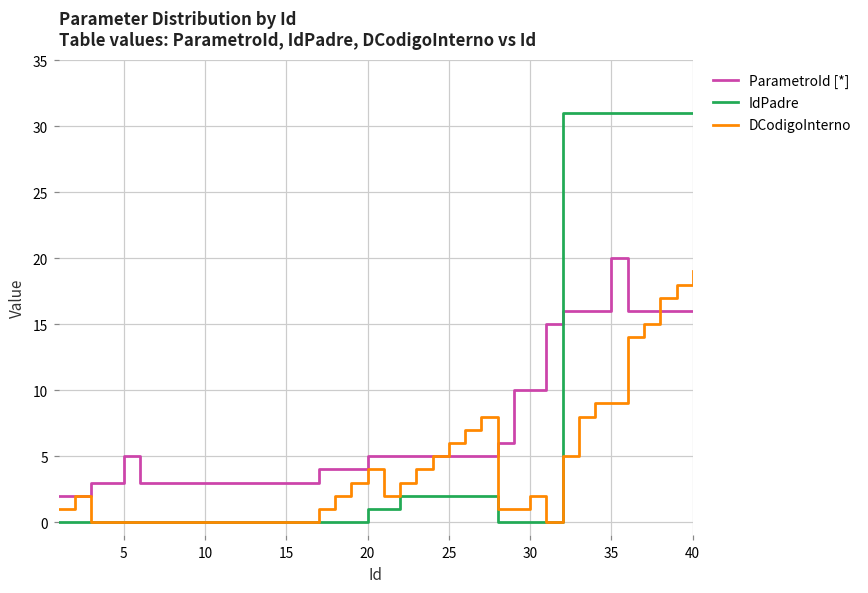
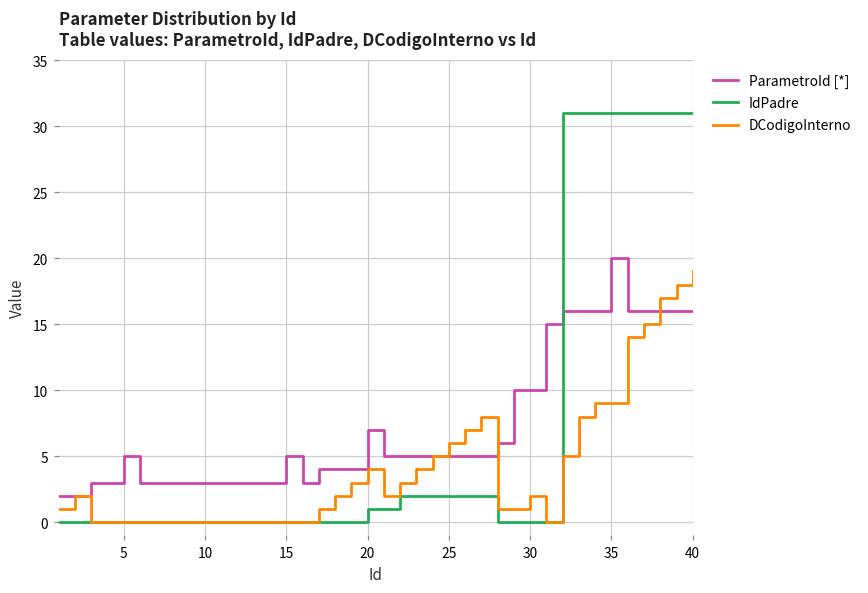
ParametroId [*], 15: 3 -> 5
ParametroId [*], 20: 5 -> 7
